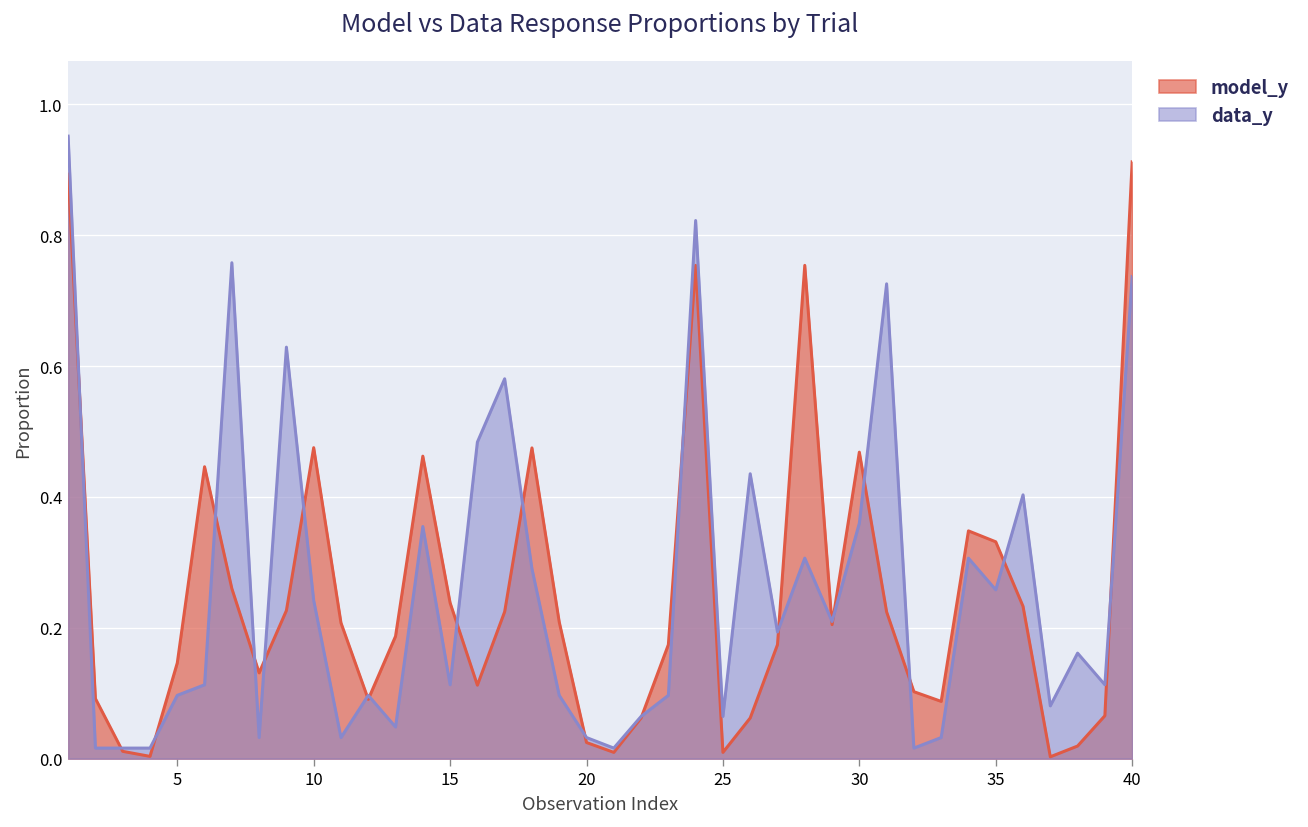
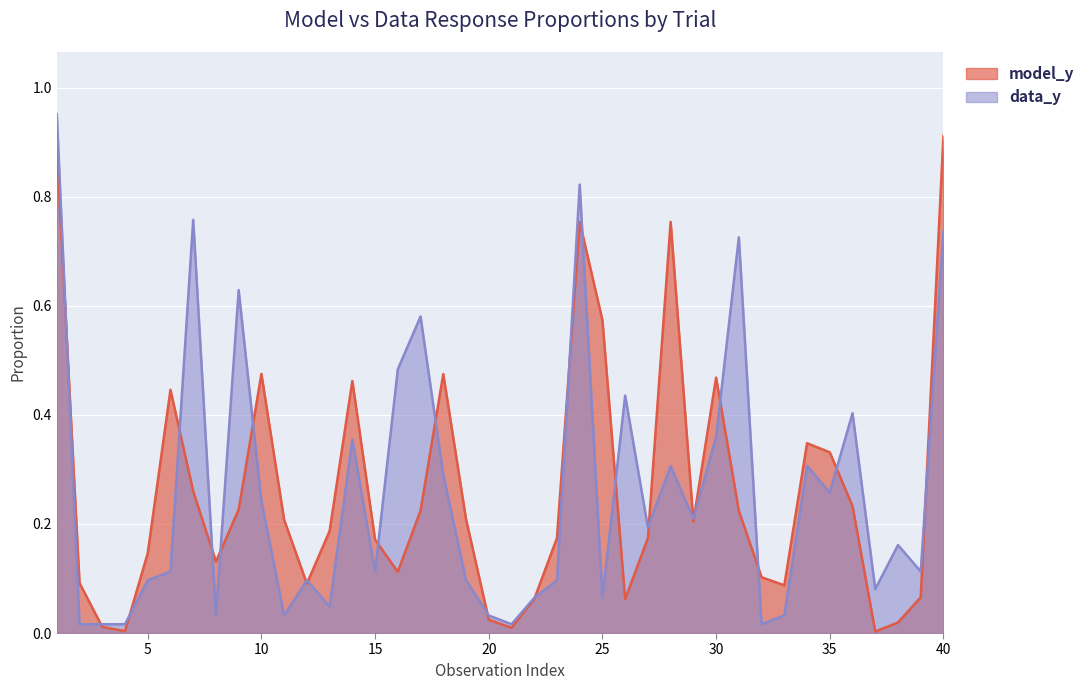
model_y, 15: 0.24 -> 0.17
model_y, 25: 0.01 -> 0.57
